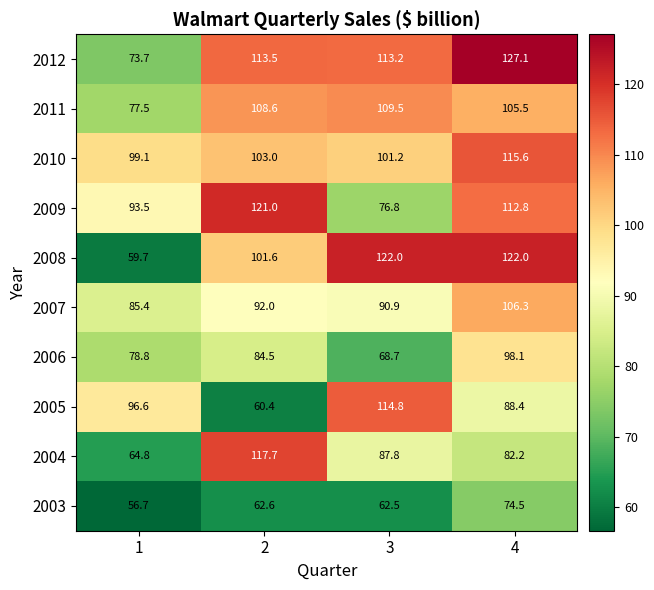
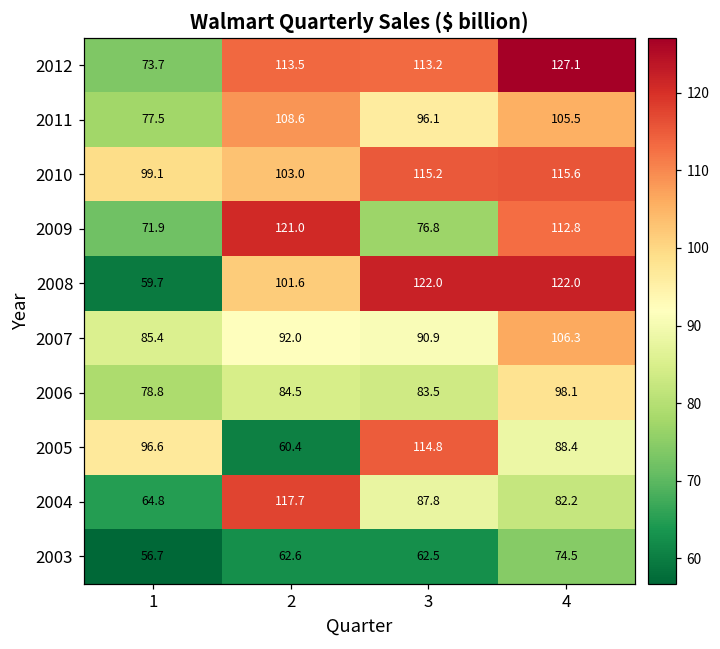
2011, 3: 109.5 -> 96.1
2010, 3: 101.2 -> 115.2
2009, 1: 93.5 -> 71.9
2006, 3: 68.7 -> 83.5
